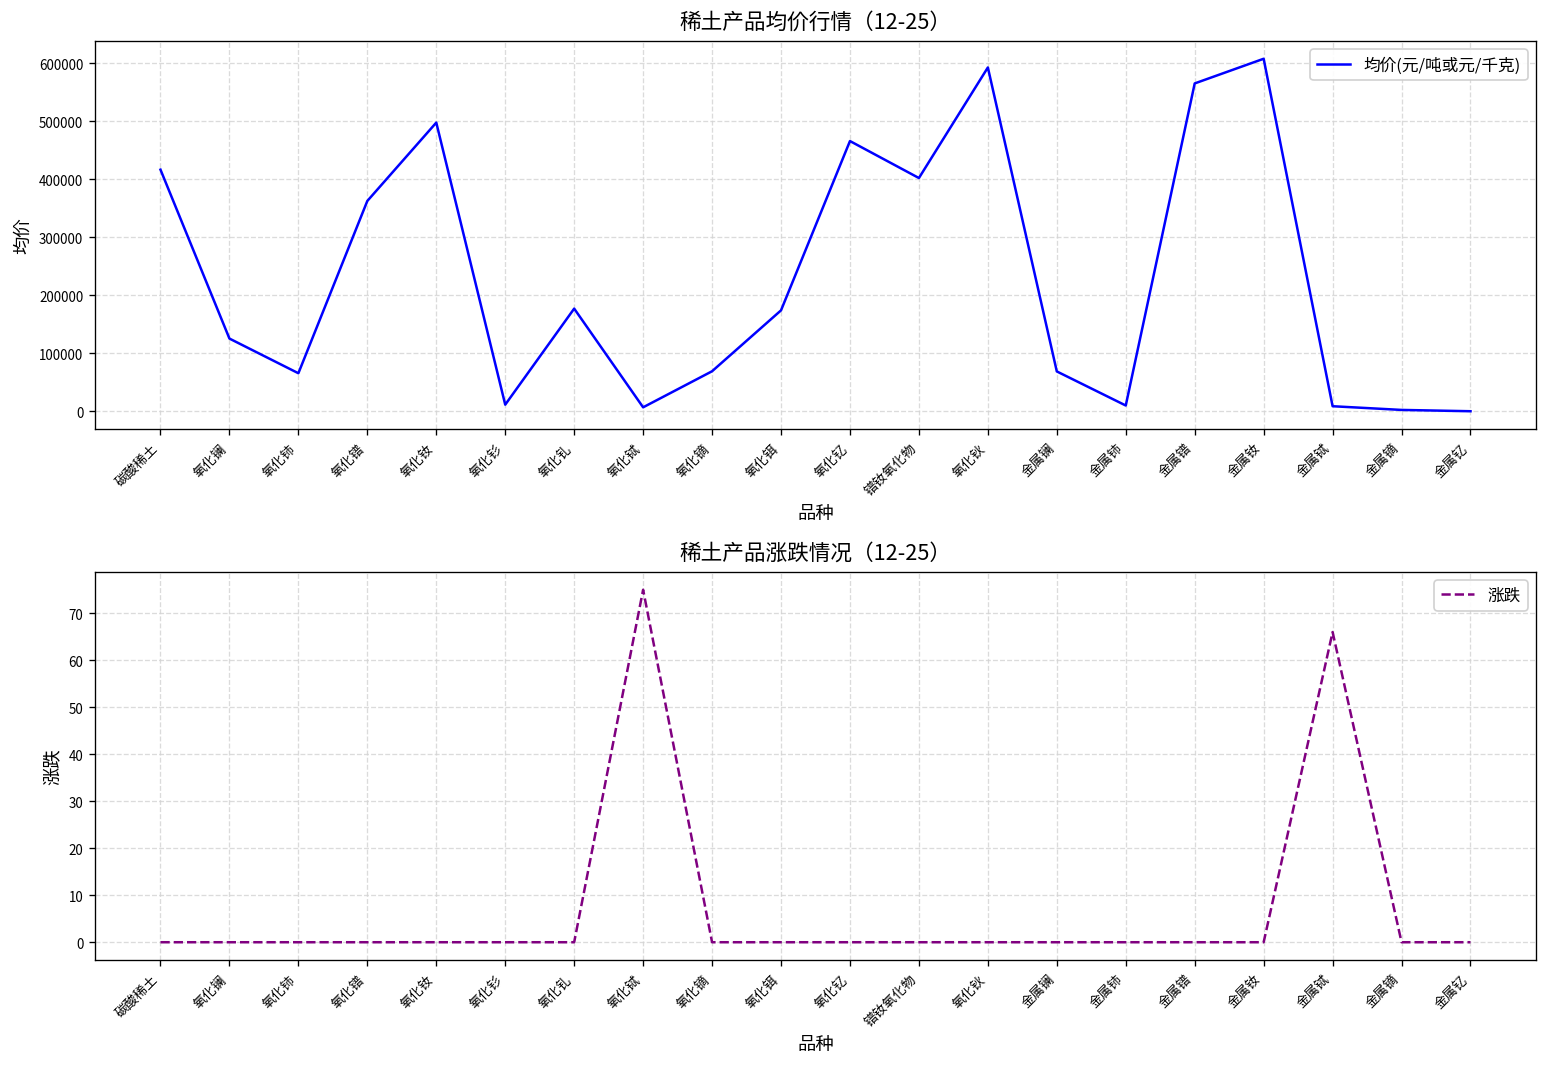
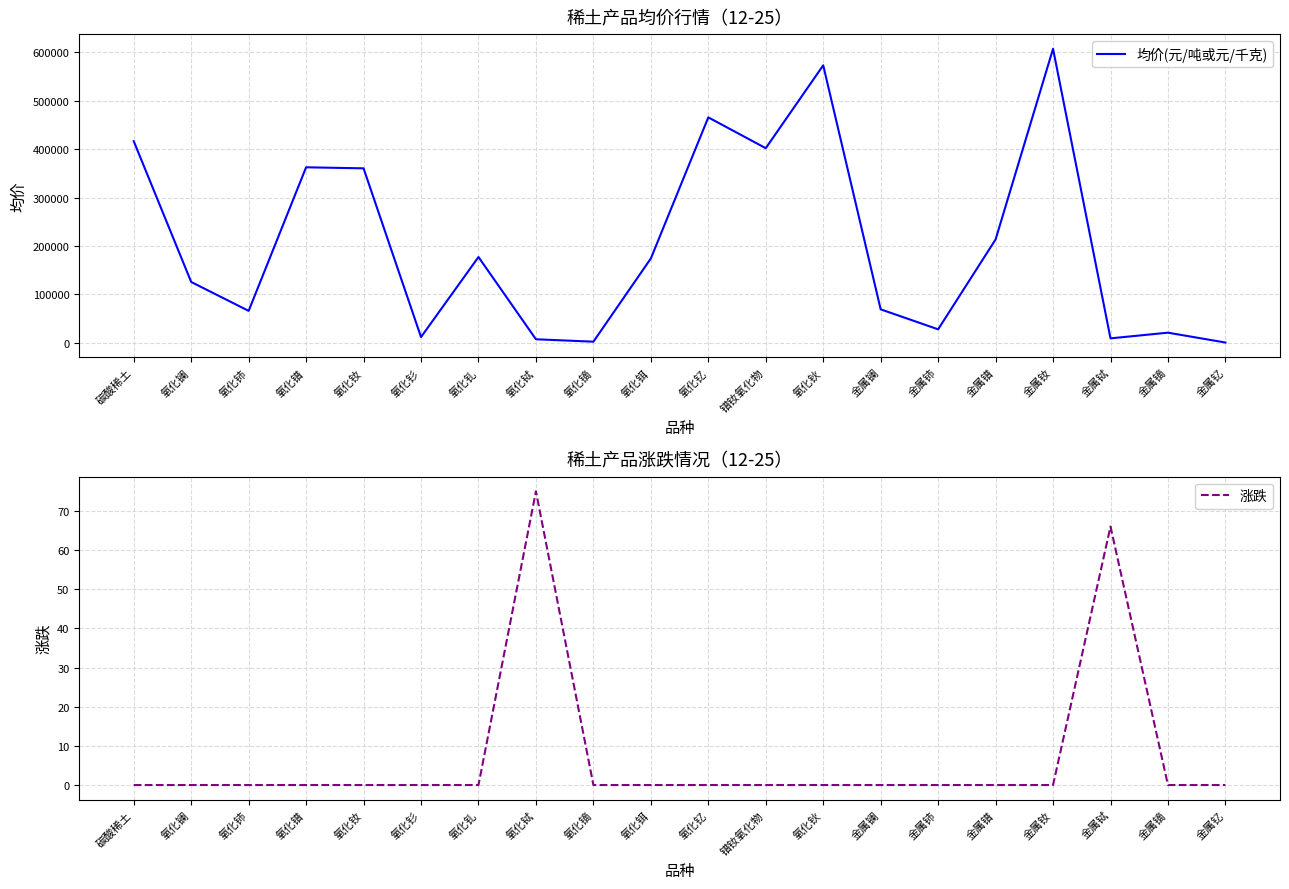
稀土产品均价行情（12-25）, 氧化钕: 500000 -> 360000
稀土产品均价行情（12-25）, 氧化镝: 70000 -> 0
稀土产品均价行情（12-25）, 氧化钬: 590000 -> 570000
稀土产品均价行情（12-25）, 金属铈: 10000 -> 30000
稀土产品均价行情（12-25）, 金属镨: 570000 -> 210000
稀土产品均价行情（12-25）, 金属镝: 0 -> 20000
